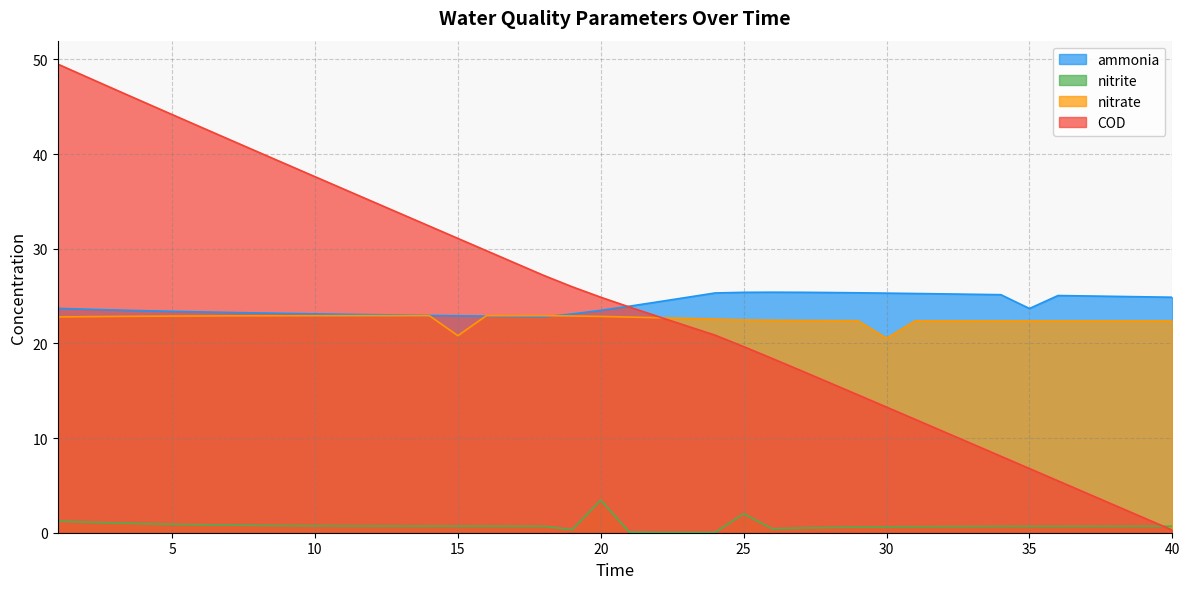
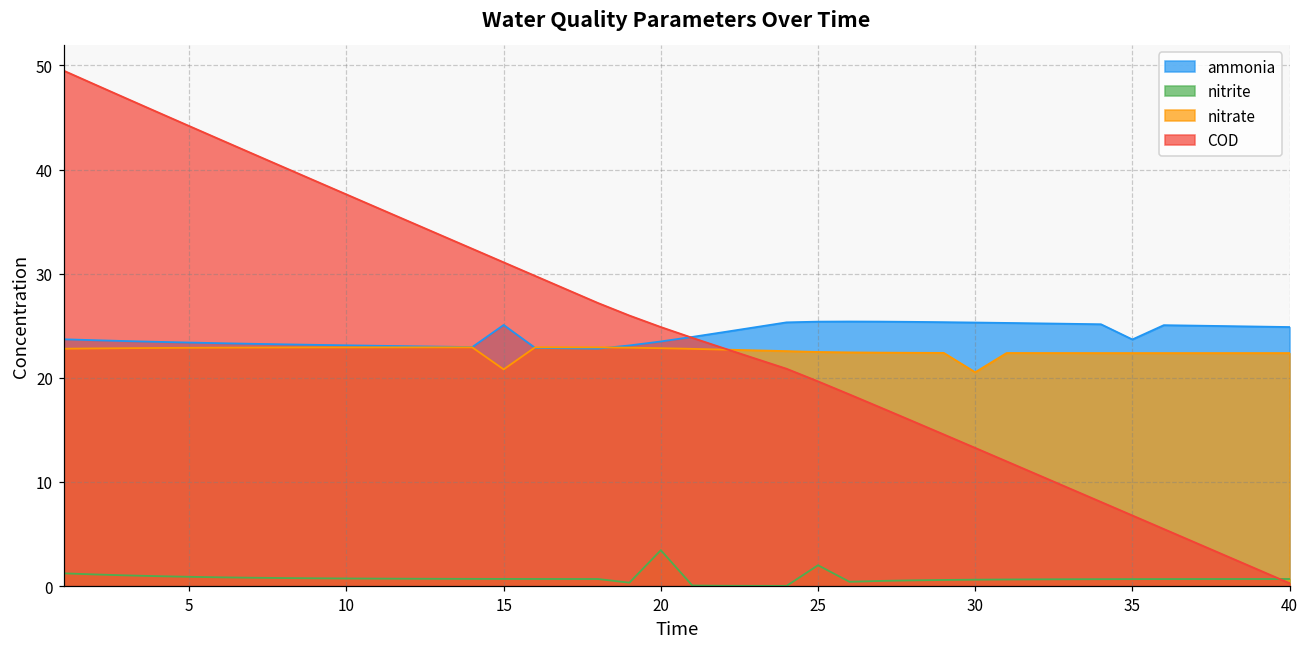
ammonia, 15: 23 -> 25
